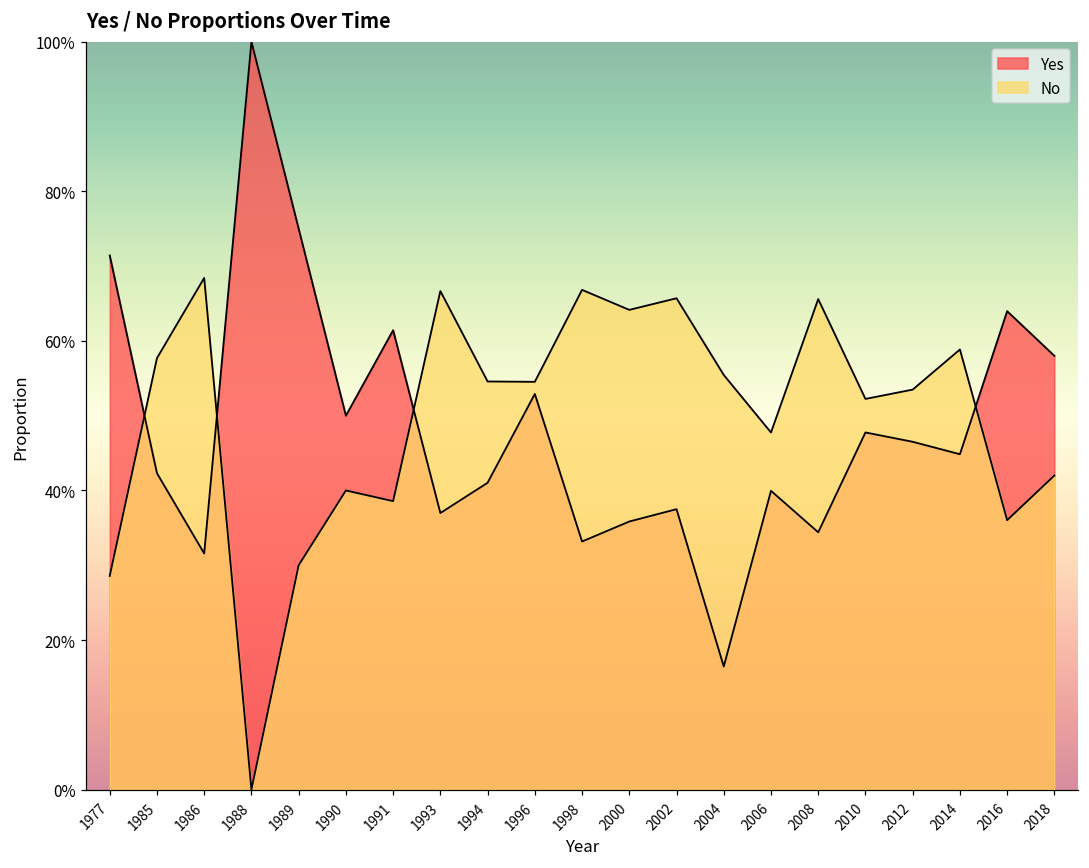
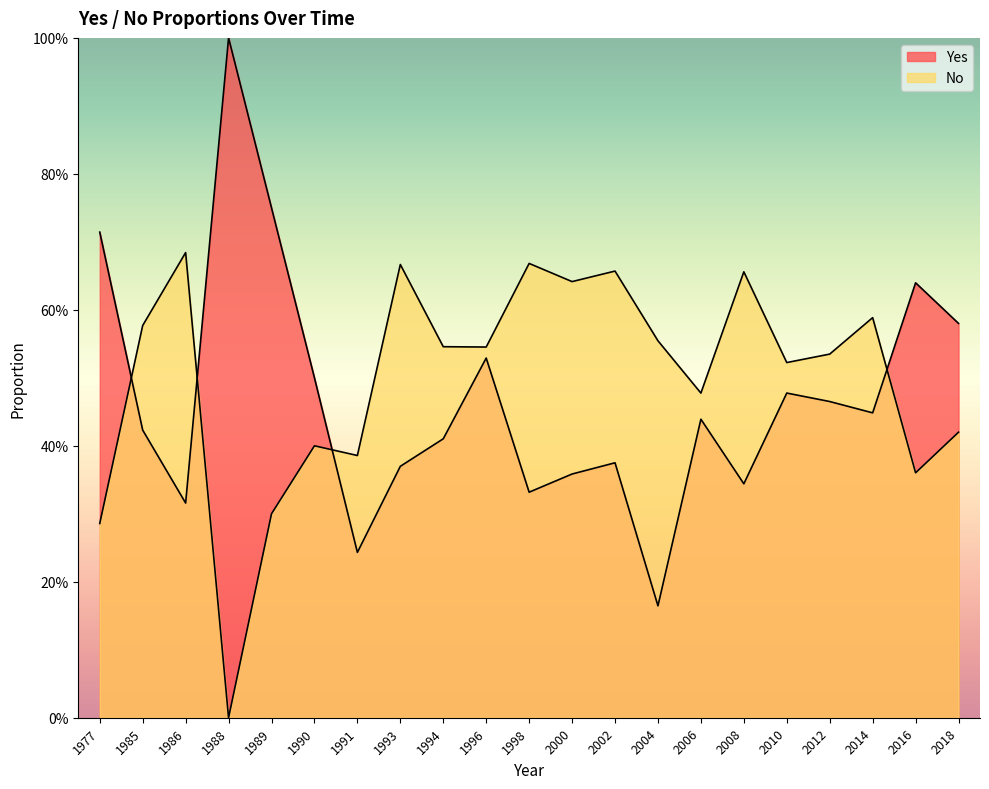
Yes, 1991: 61% -> 24%
Yes, 2006: 40% -> 44%
